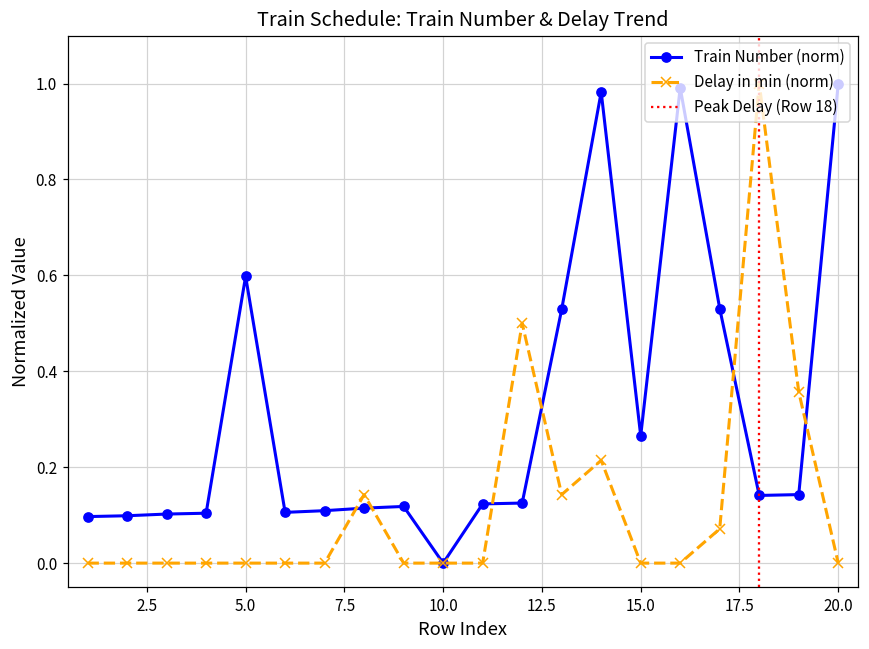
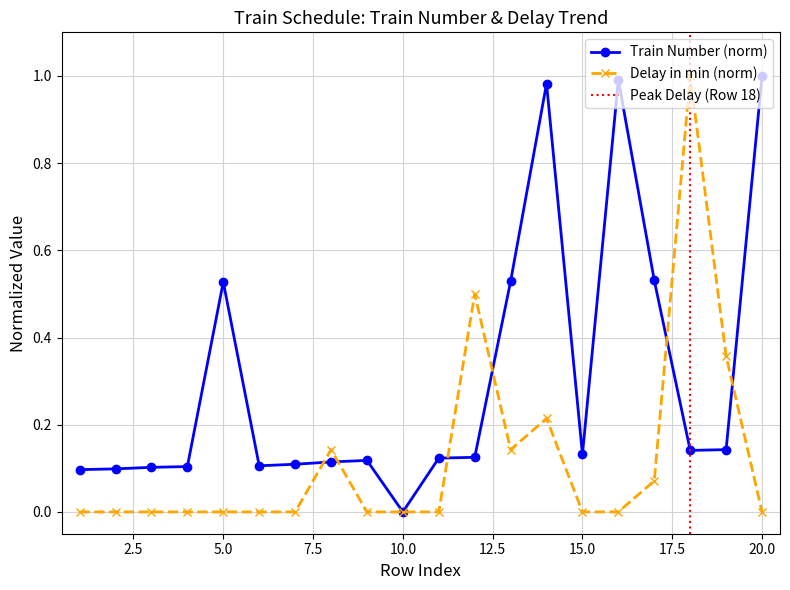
Train Number (norm), 5.0: 0.60 -> 0.53
Train Number (norm), 15.0: 0.27 -> 0.13
